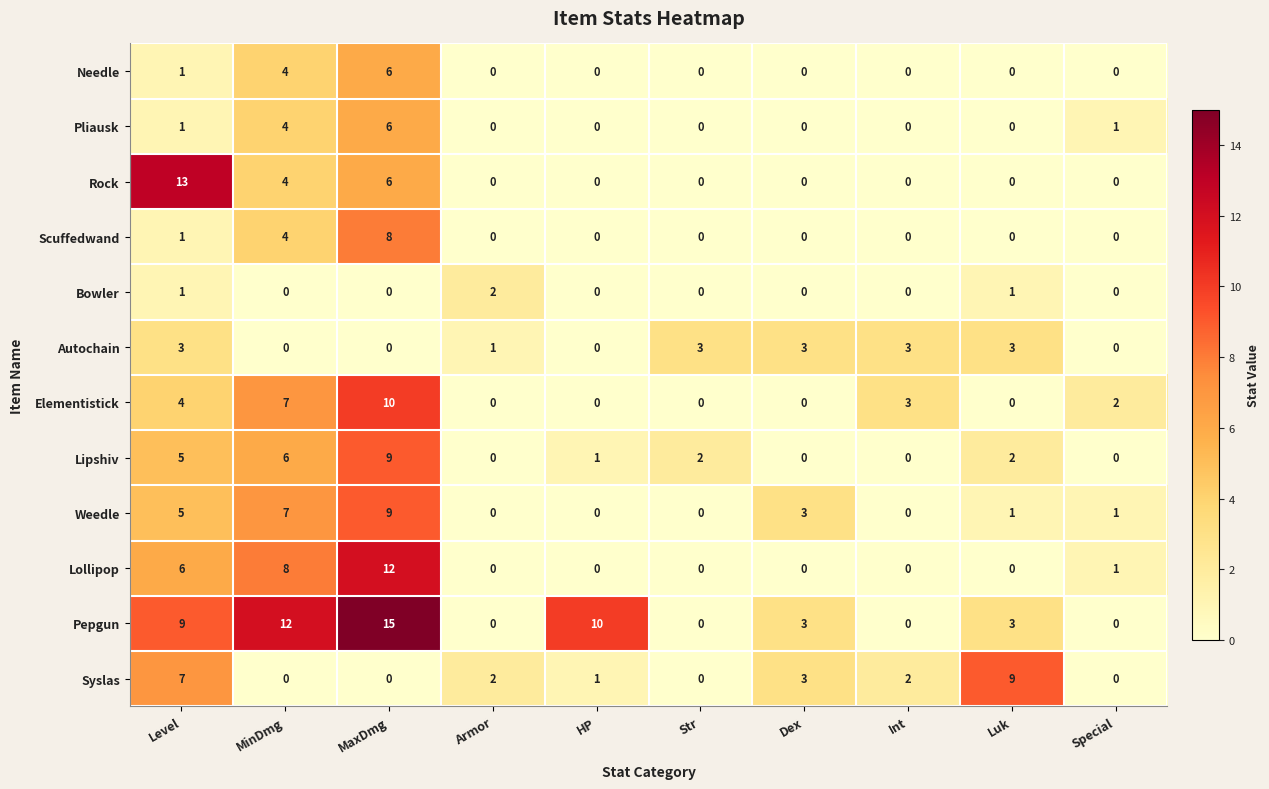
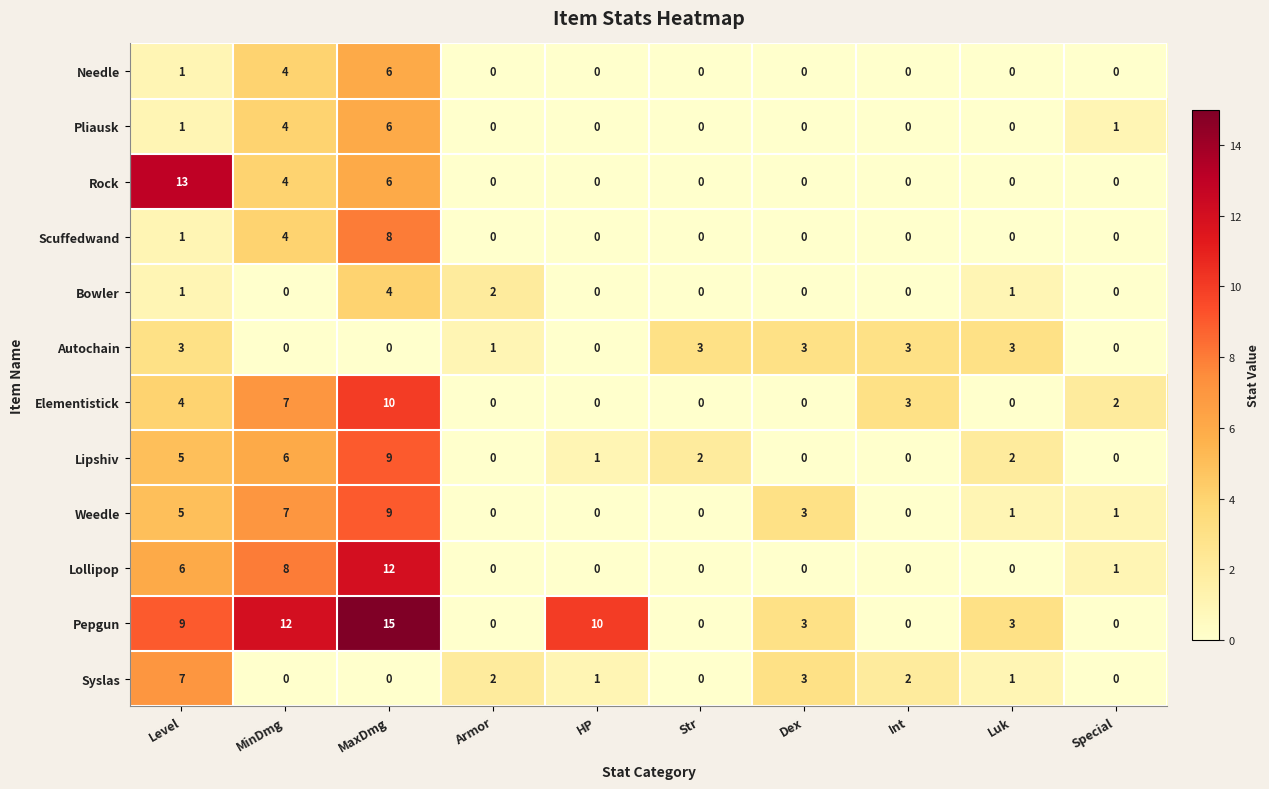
Bowler, MaxDmg: 0 -> 4
Syslas, Luk: 9 -> 1
